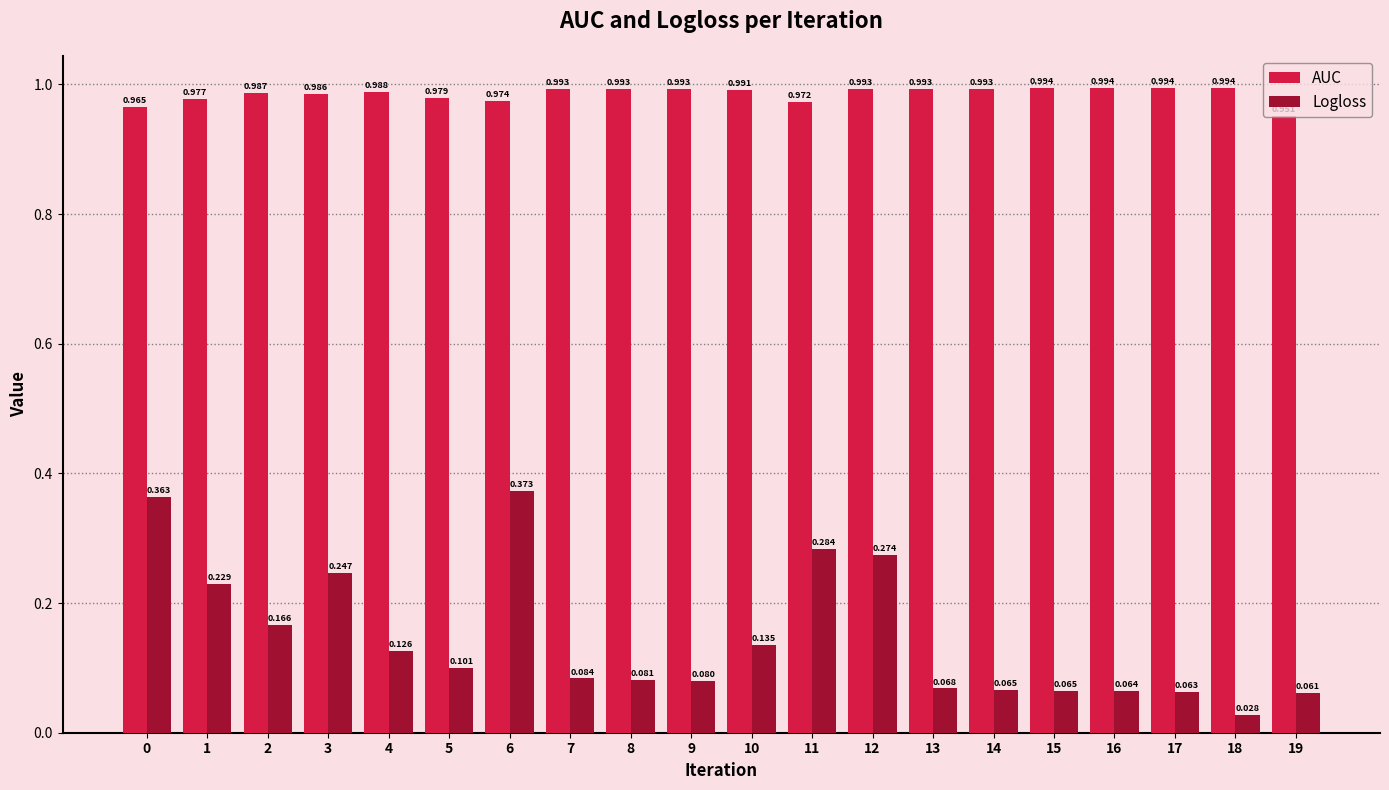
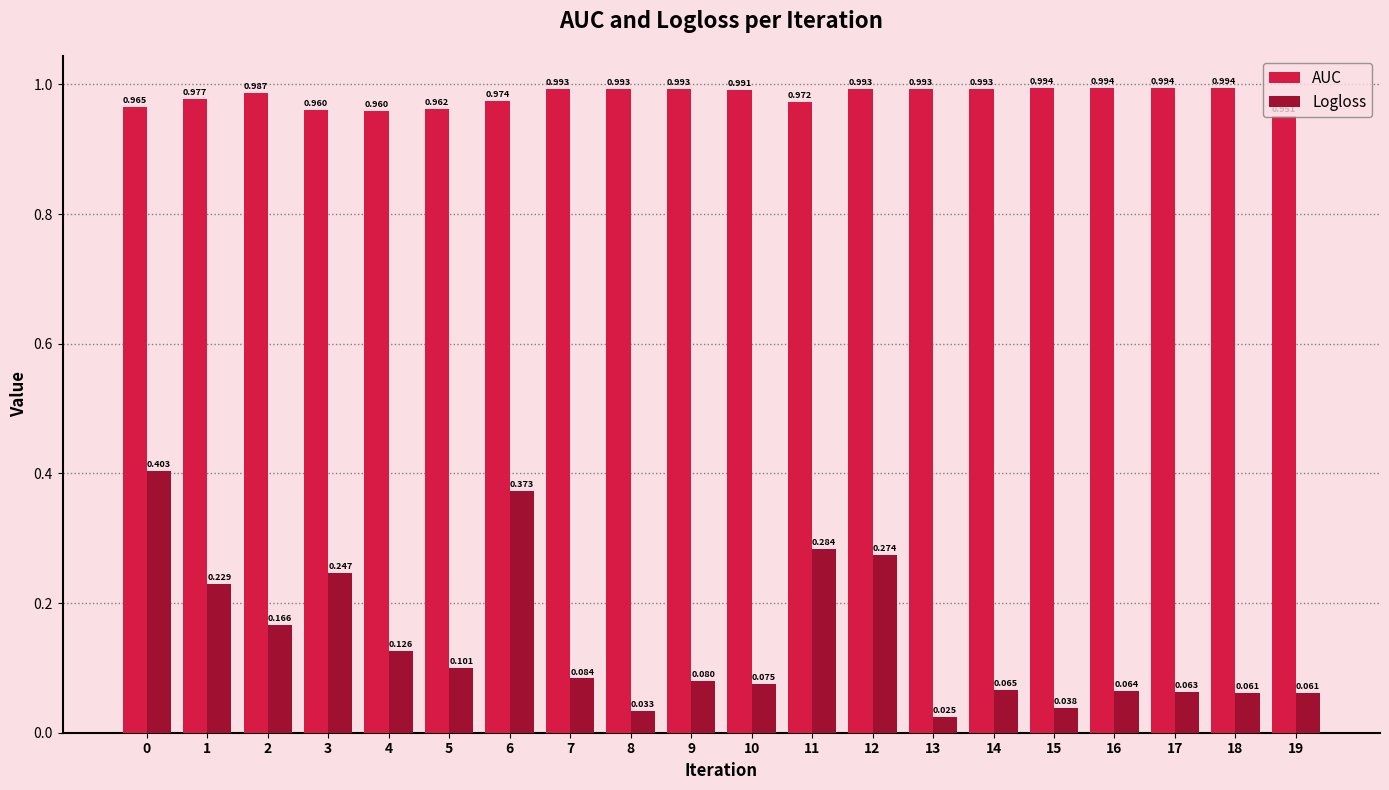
Logloss, 0: 0.363 -> 0.403
AUC, 3: 0.986 -> 0.960
AUC, 4: 0.988 -> 0.960
AUC, 5: 0.979 -> 0.962
Logloss, 8: 0.081 -> 0.033
Logloss, 10: 0.135 -> 0.075
Logloss, 13: 0.068 -> 0.025
Logloss, 15: 0.065 -> 0.038
Logloss, 18: 0.028 -> 0.061
